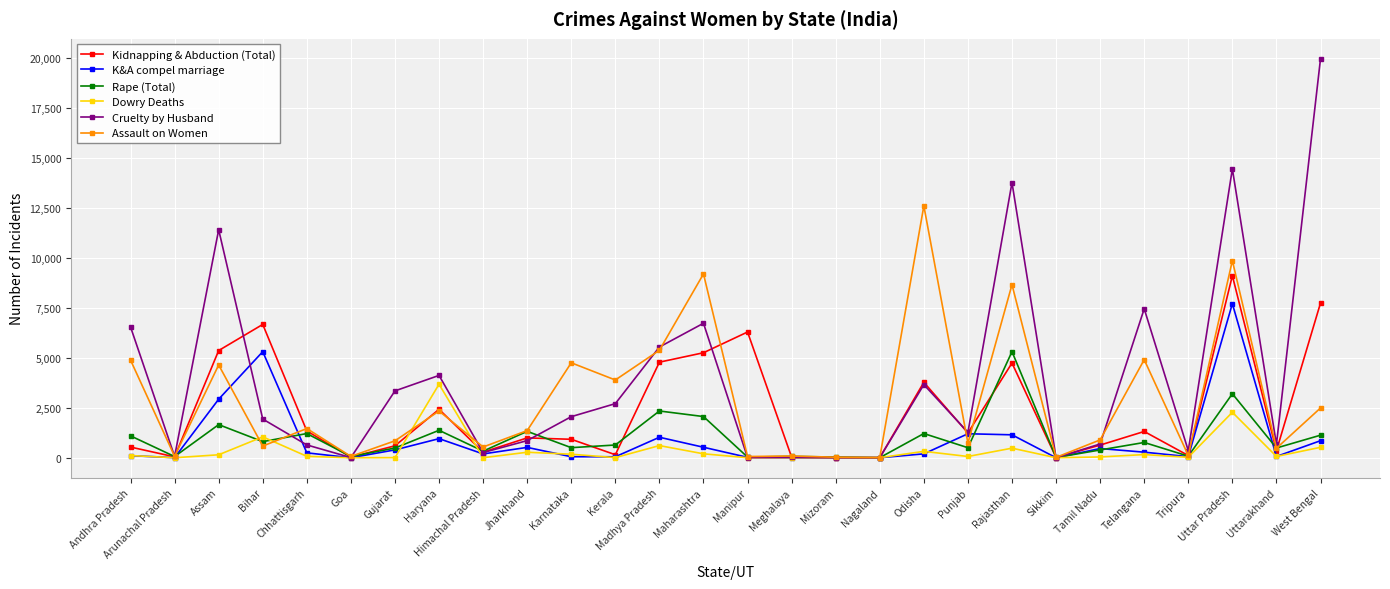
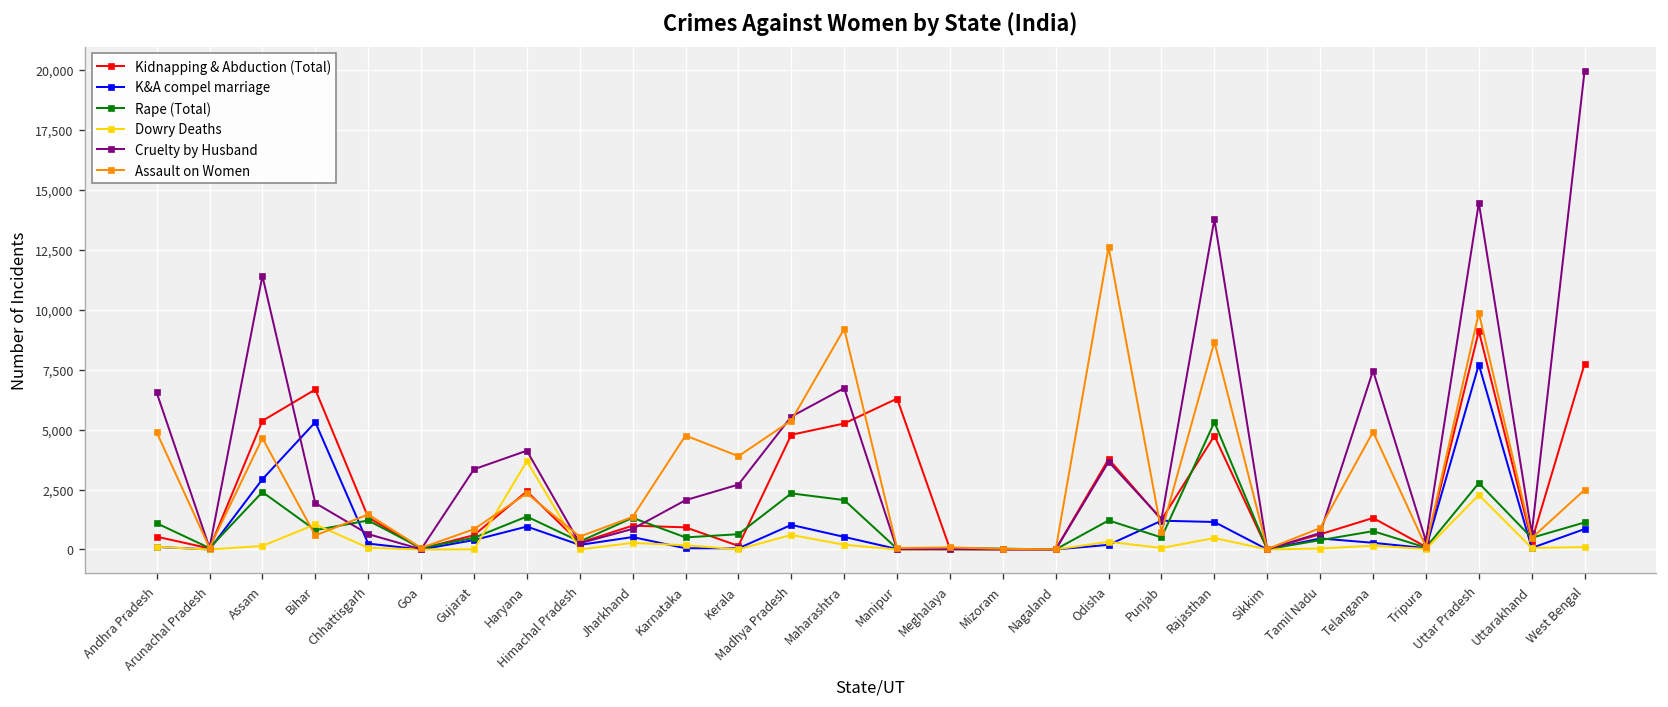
Rape (Total), Assam: 1,700 -> 2,400
Rape (Total), Uttar Pradesh: 3,200 -> 2,800
Dowry Deaths, West Bengal: 500 -> 100
